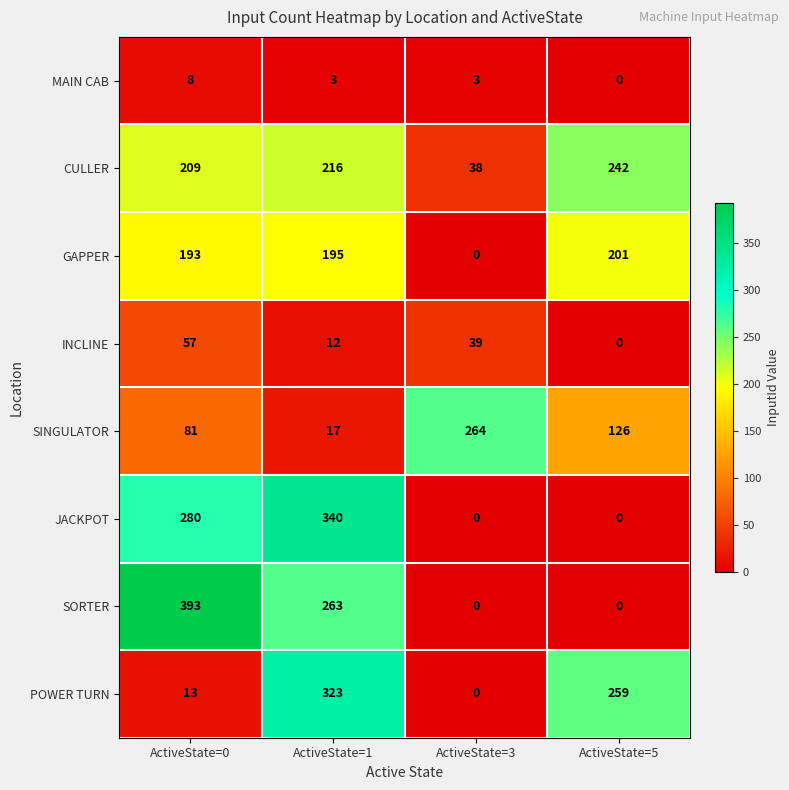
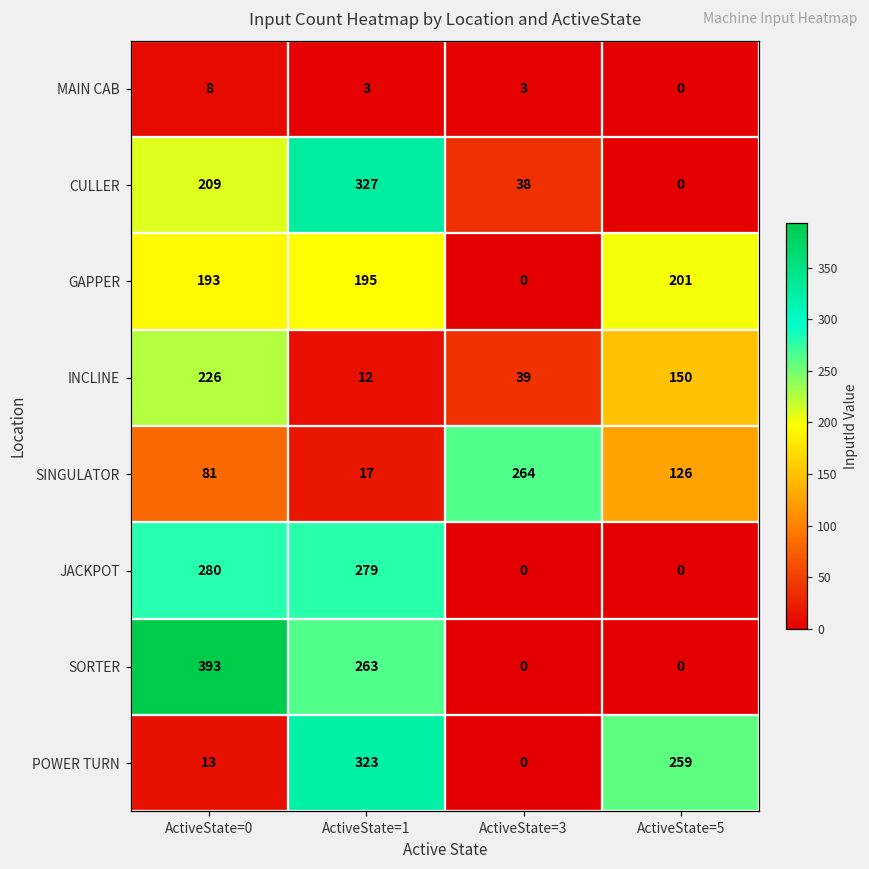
CULLER, ActiveState=1: 216 -> 327
CULLER, ActiveState=5: 242 -> 0
INCLINE, ActiveState=0: 57 -> 226
INCLINE, ActiveState=5: 0 -> 150
JACKPOT, ActiveState=1: 340 -> 279
